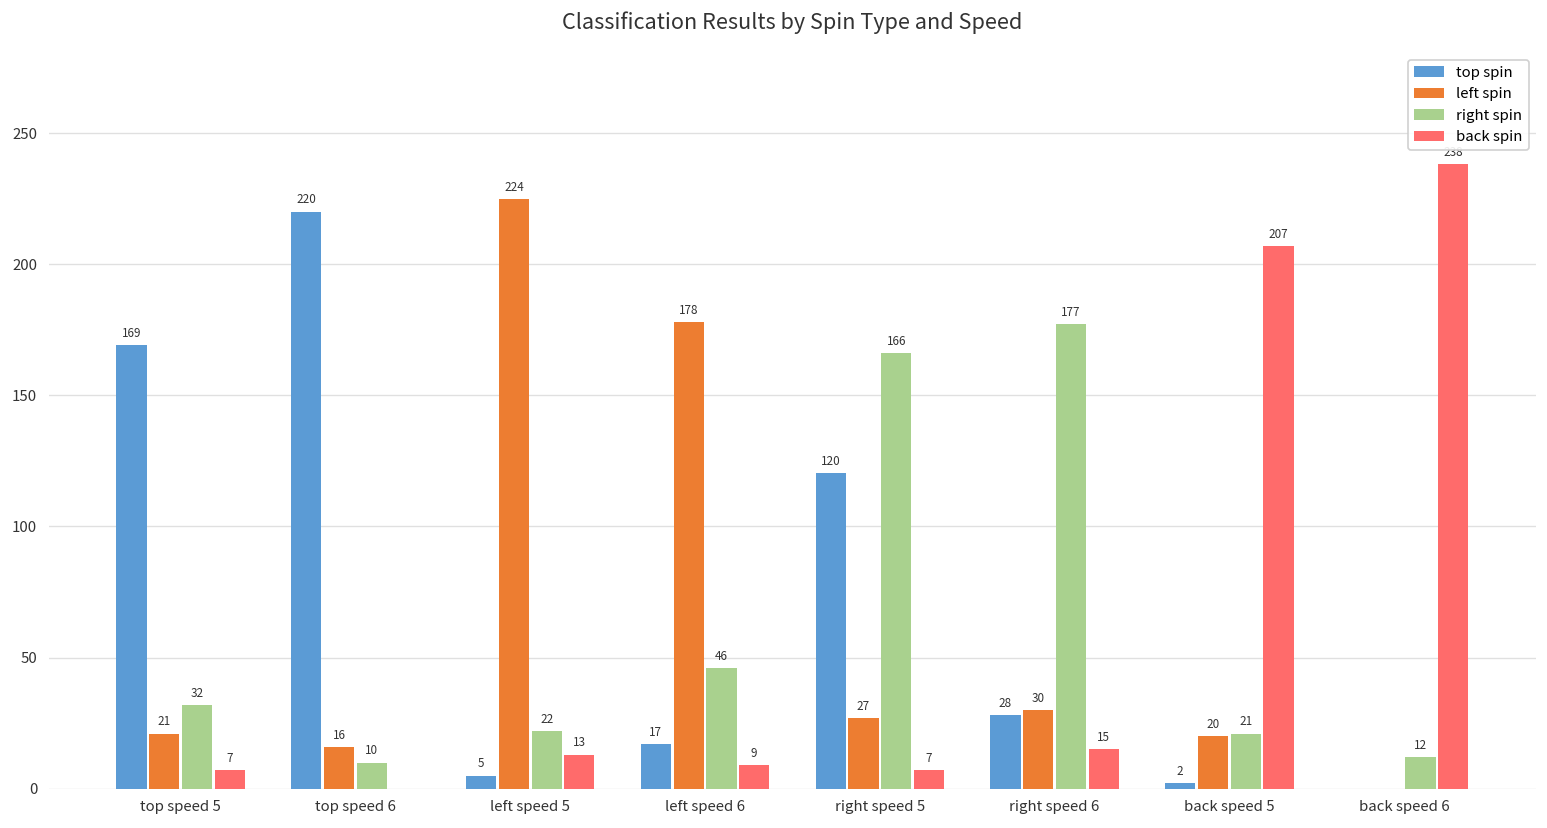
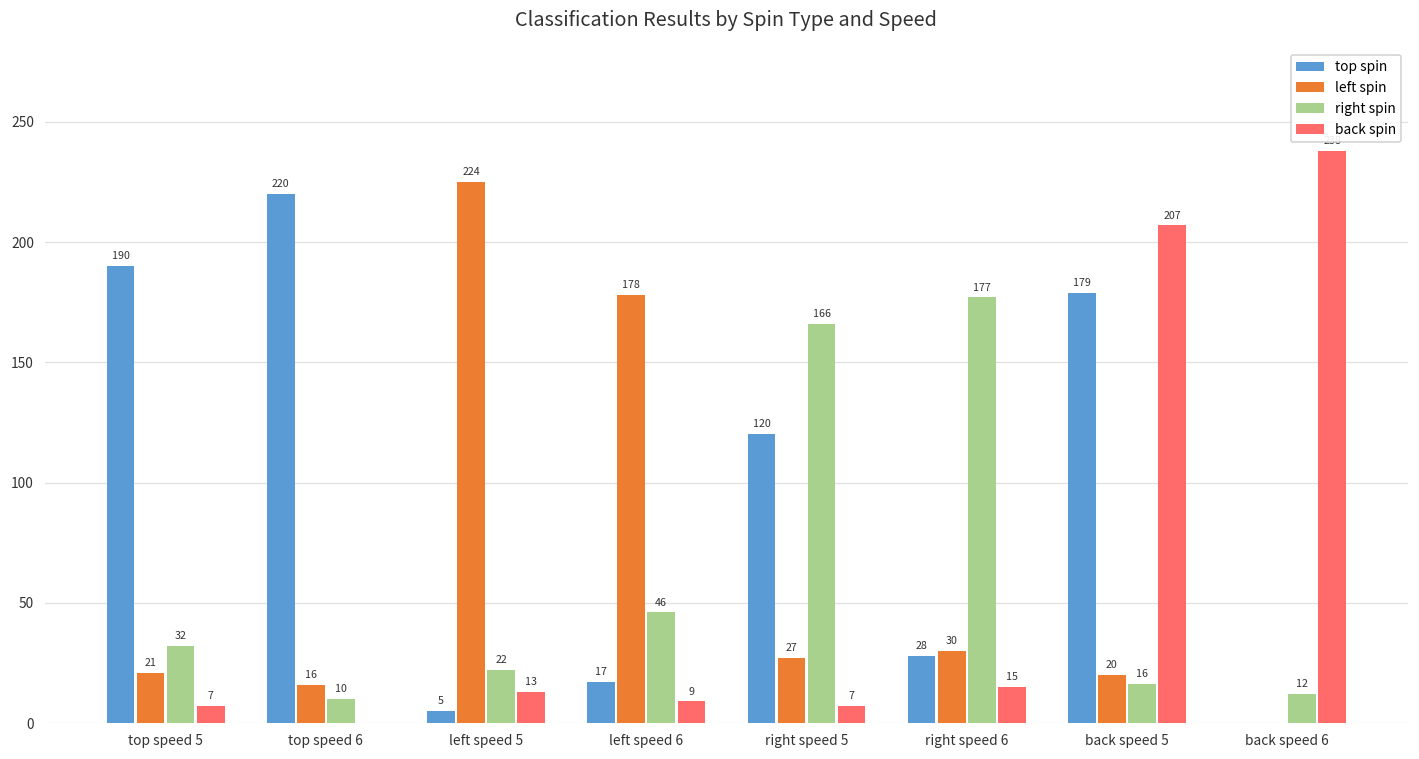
top spin, top speed 5: 169 -> 190
top spin, back speed 5: 2 -> 179
right spin, back speed 5: 21 -> 16
